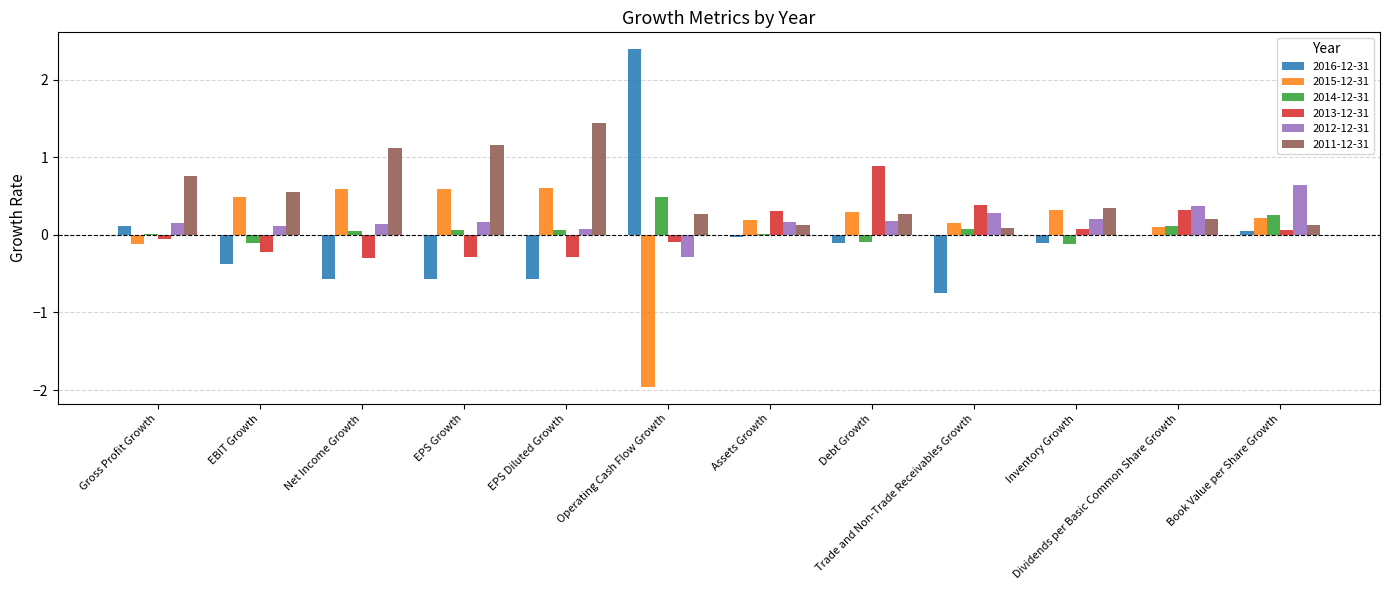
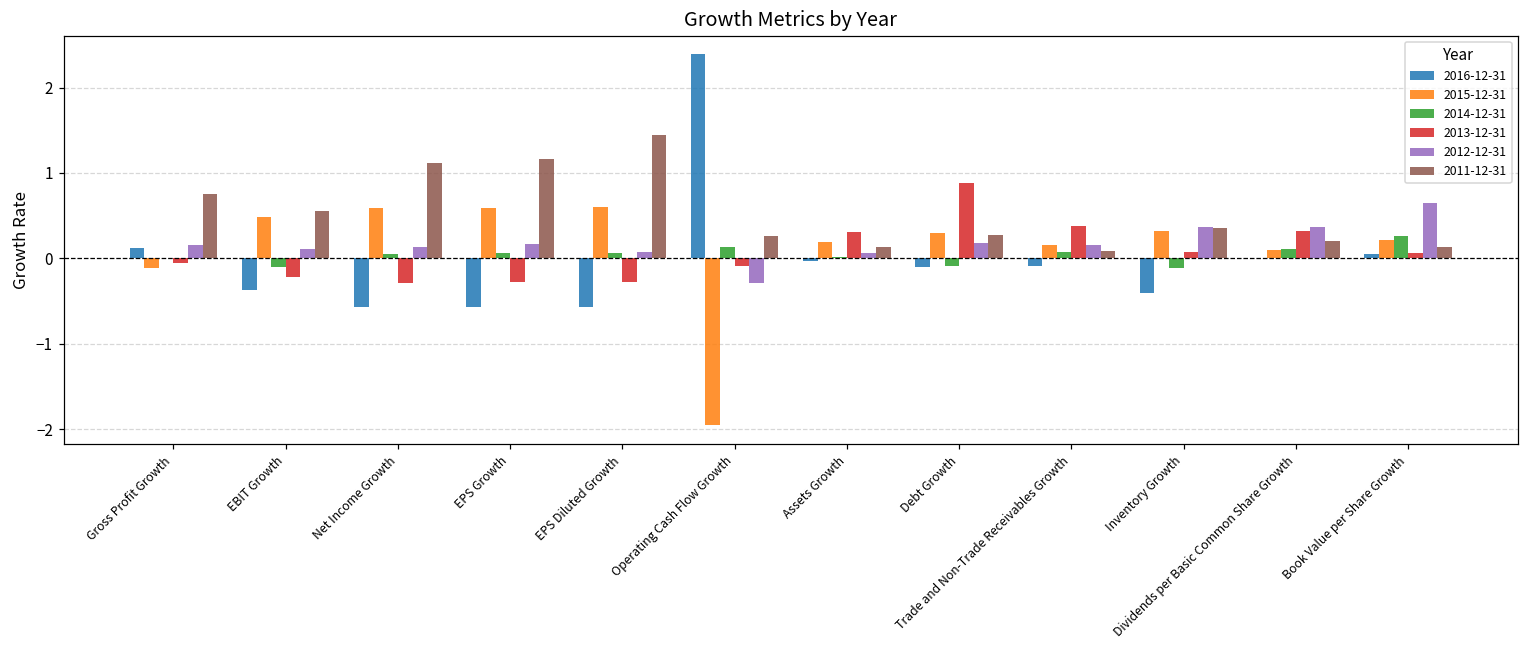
2014-12-31, Operating Cash Flow Growth: 0.5 -> 0.1
2012-12-31, Assets Growth: 0.2 -> 0.1
2016-12-31, Trade and Non-Trade Receivables Growth: -0.8 -> -0.1
2012-12-31, Trade and Non-Trade Receivables Growth: 0.3 -> 0.2
2016-12-31, Inventory Growth: -0.1 -> -0.4
2012-12-31, Inventory Growth: 0.2 -> 0.4
